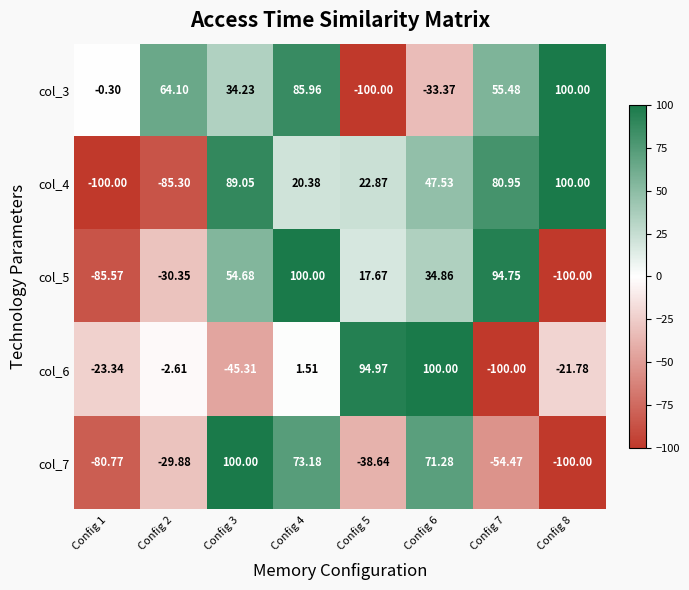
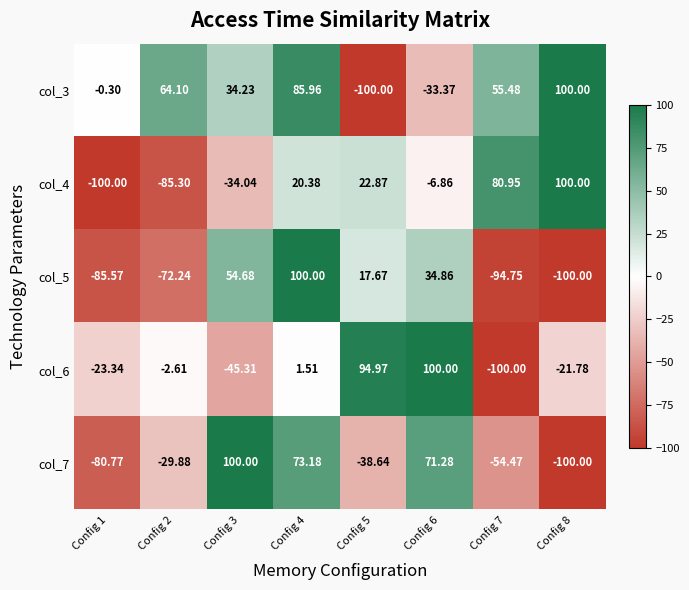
col_4, Config 3: 89.05 -> -34.04
col_4, Config 6: 47.53 -> -6.86
col_5, Config 2: -30.35 -> -72.24
col_5, Config 7: 94.75 -> -94.75
